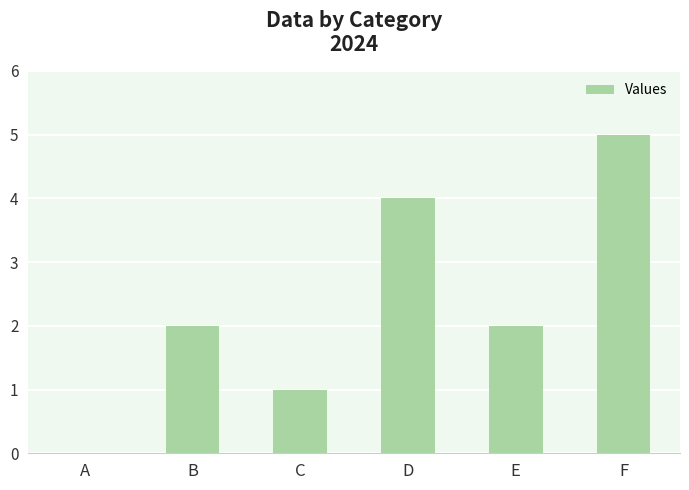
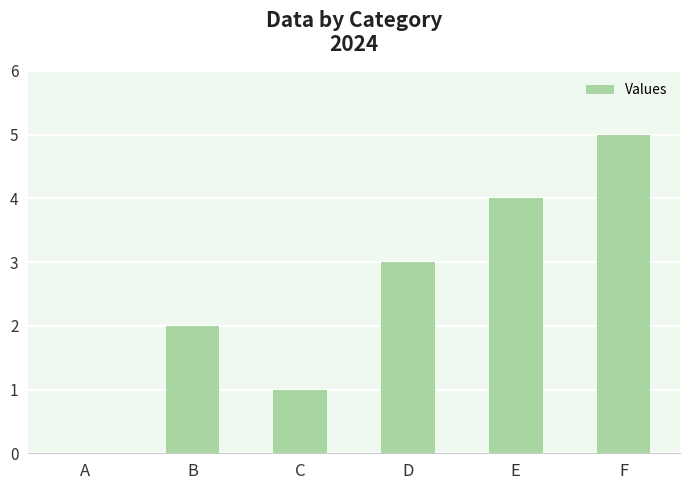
D: 4 -> 3
E: 2 -> 4
